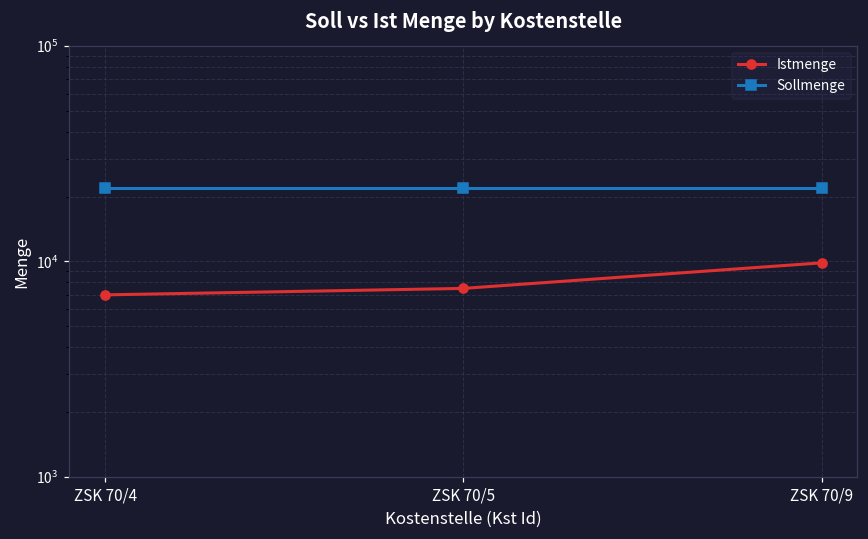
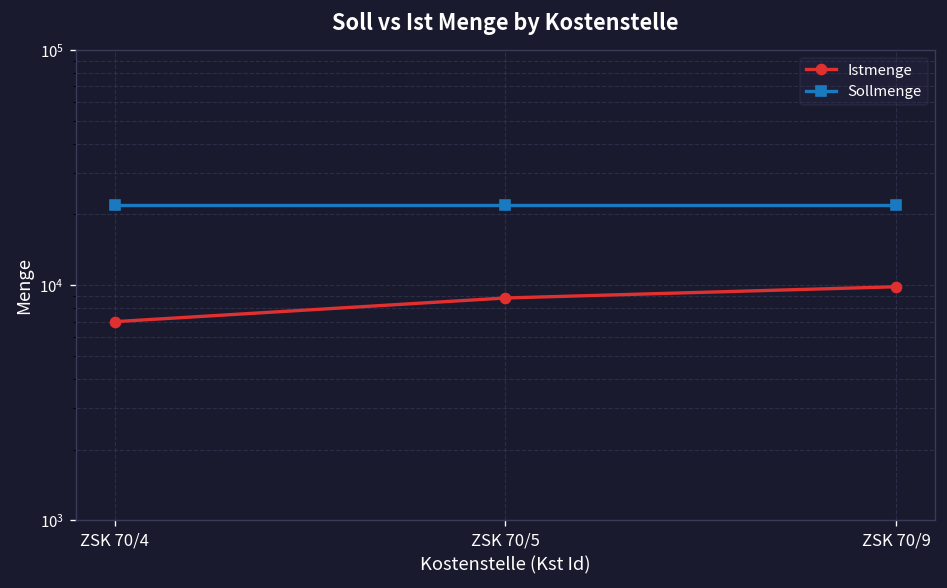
Istmenge, ZSK 70/5: 7500 -> 9000
